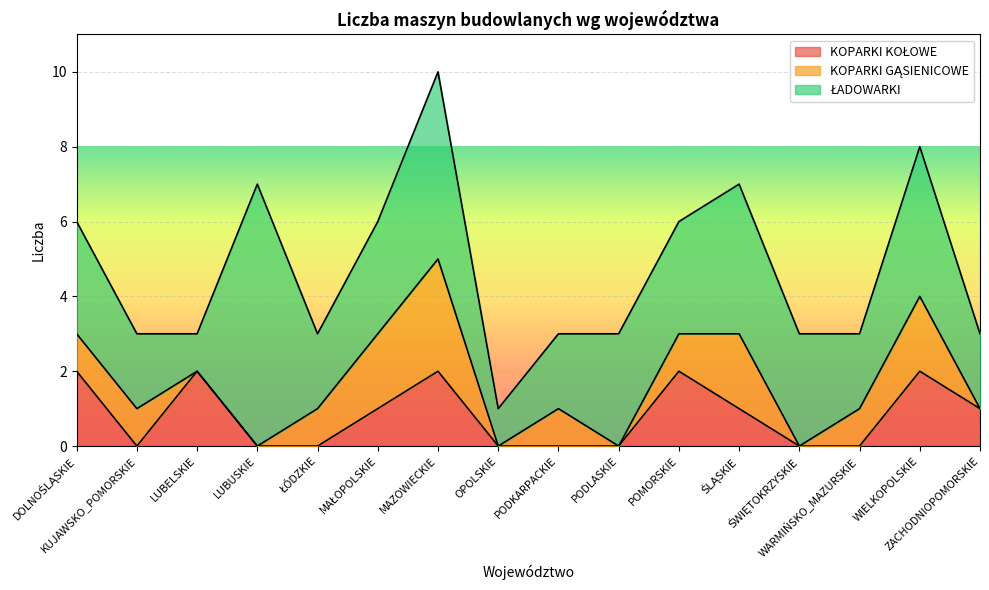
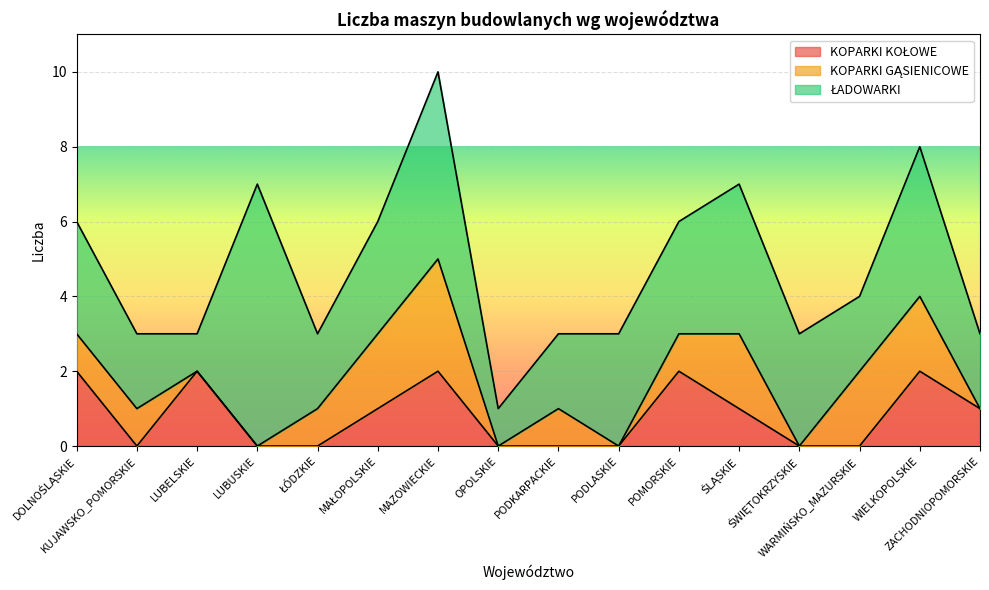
KOPARKI GĄSIENICOWE, WARMIŃSKO_MAZURSKIE: 1 -> 2
